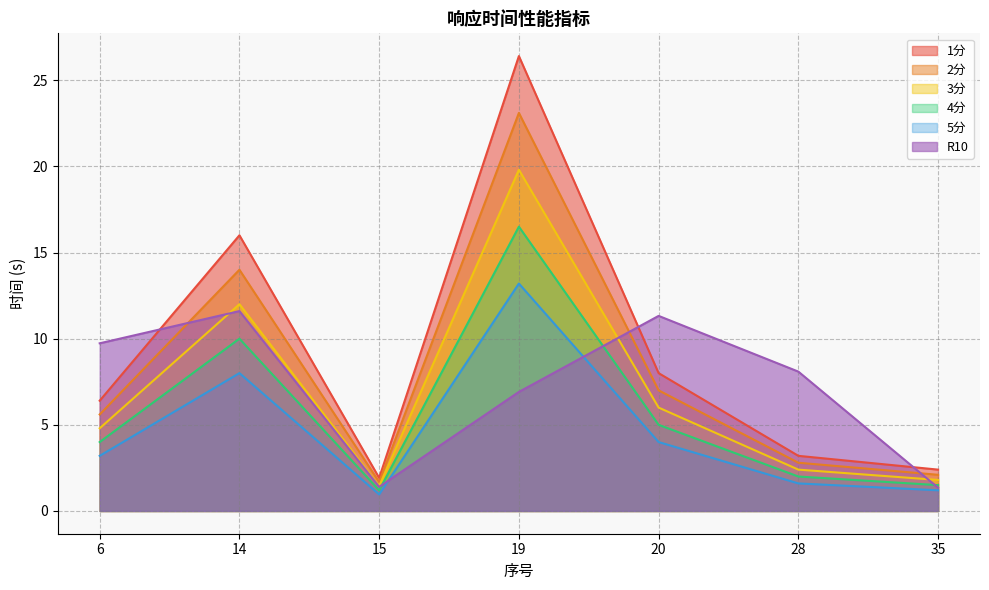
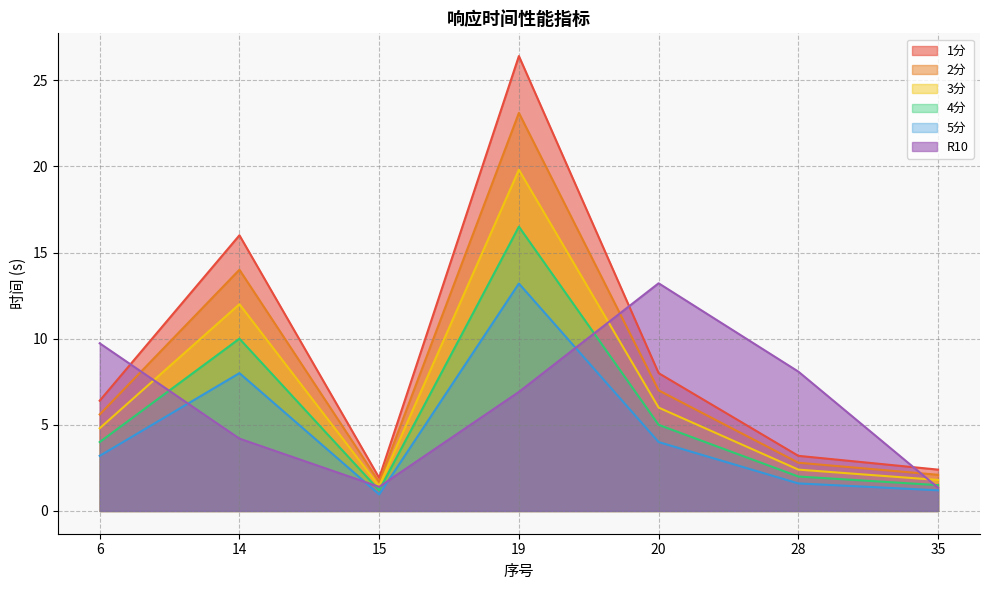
R10, 14: 11.6 -> 4.2
R10, 20: 11.3 -> 13.2
